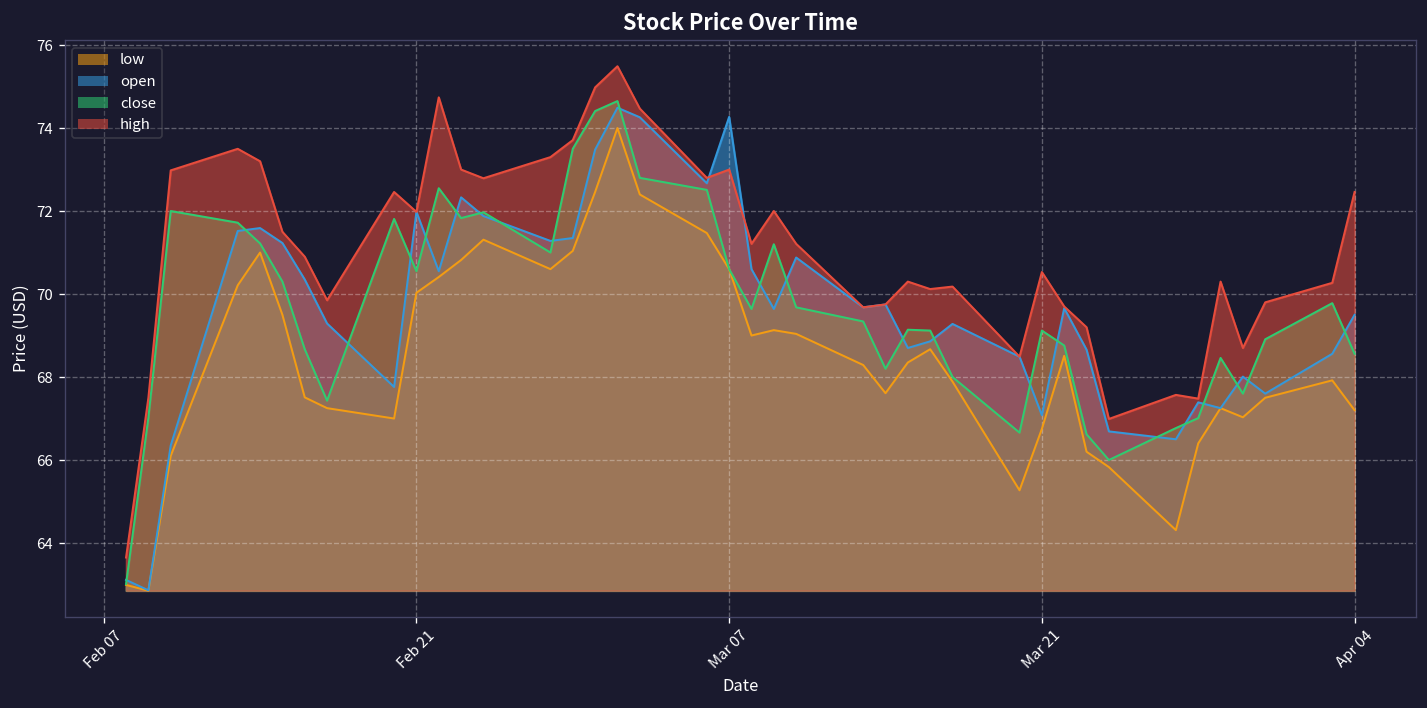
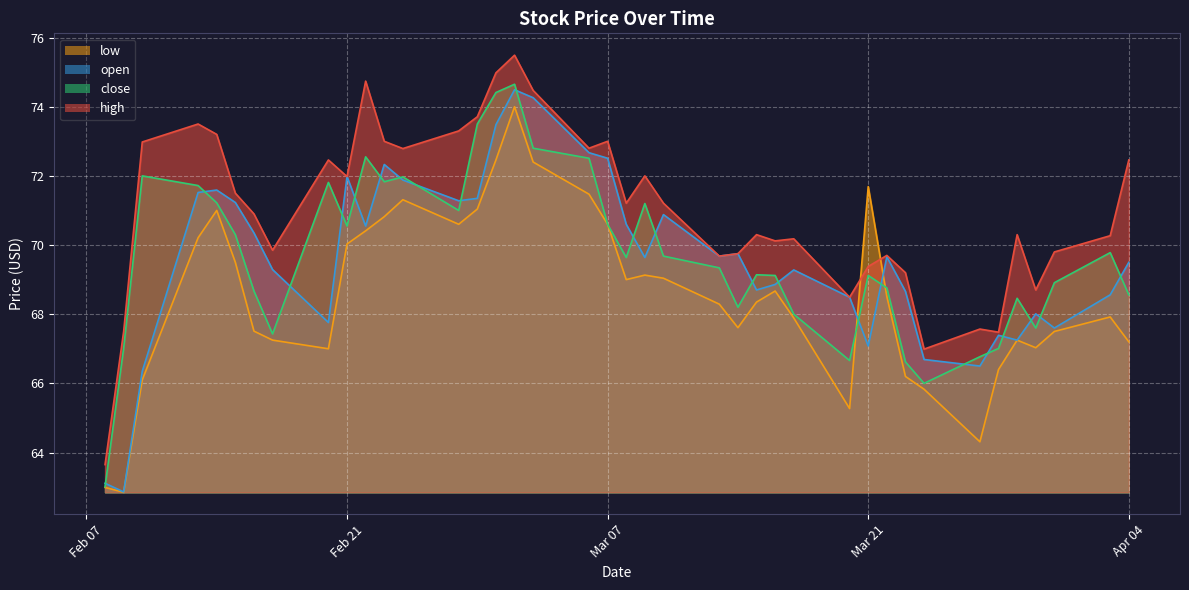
open, Mar 07: 74.3 -> 72.5
low, Mar 21: 66.8 -> 71.7
high, Mar 21: 70.5 -> 69.4
